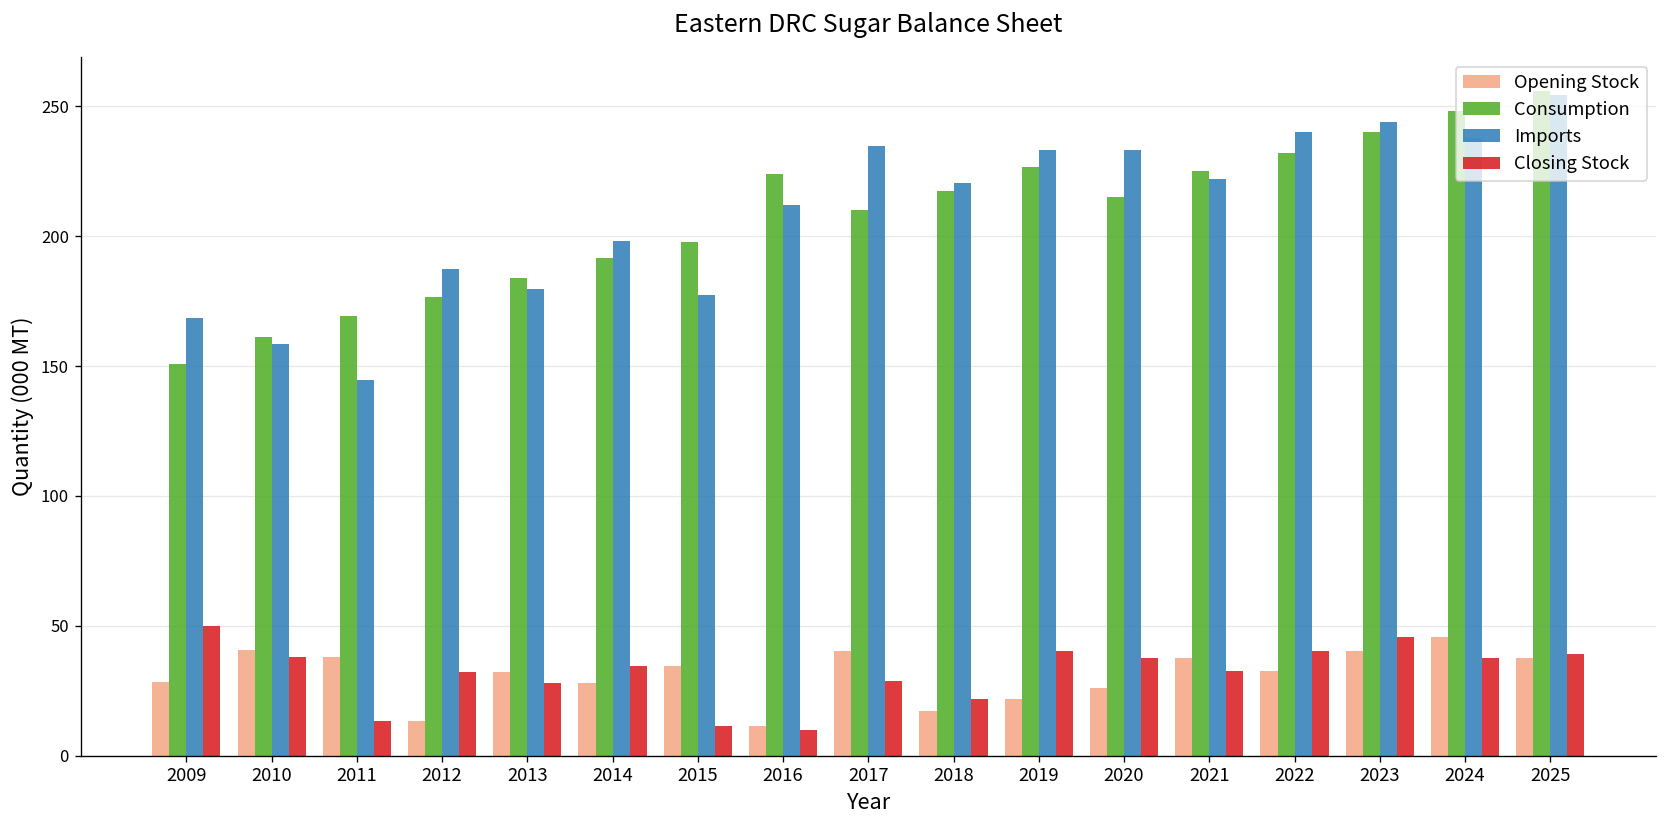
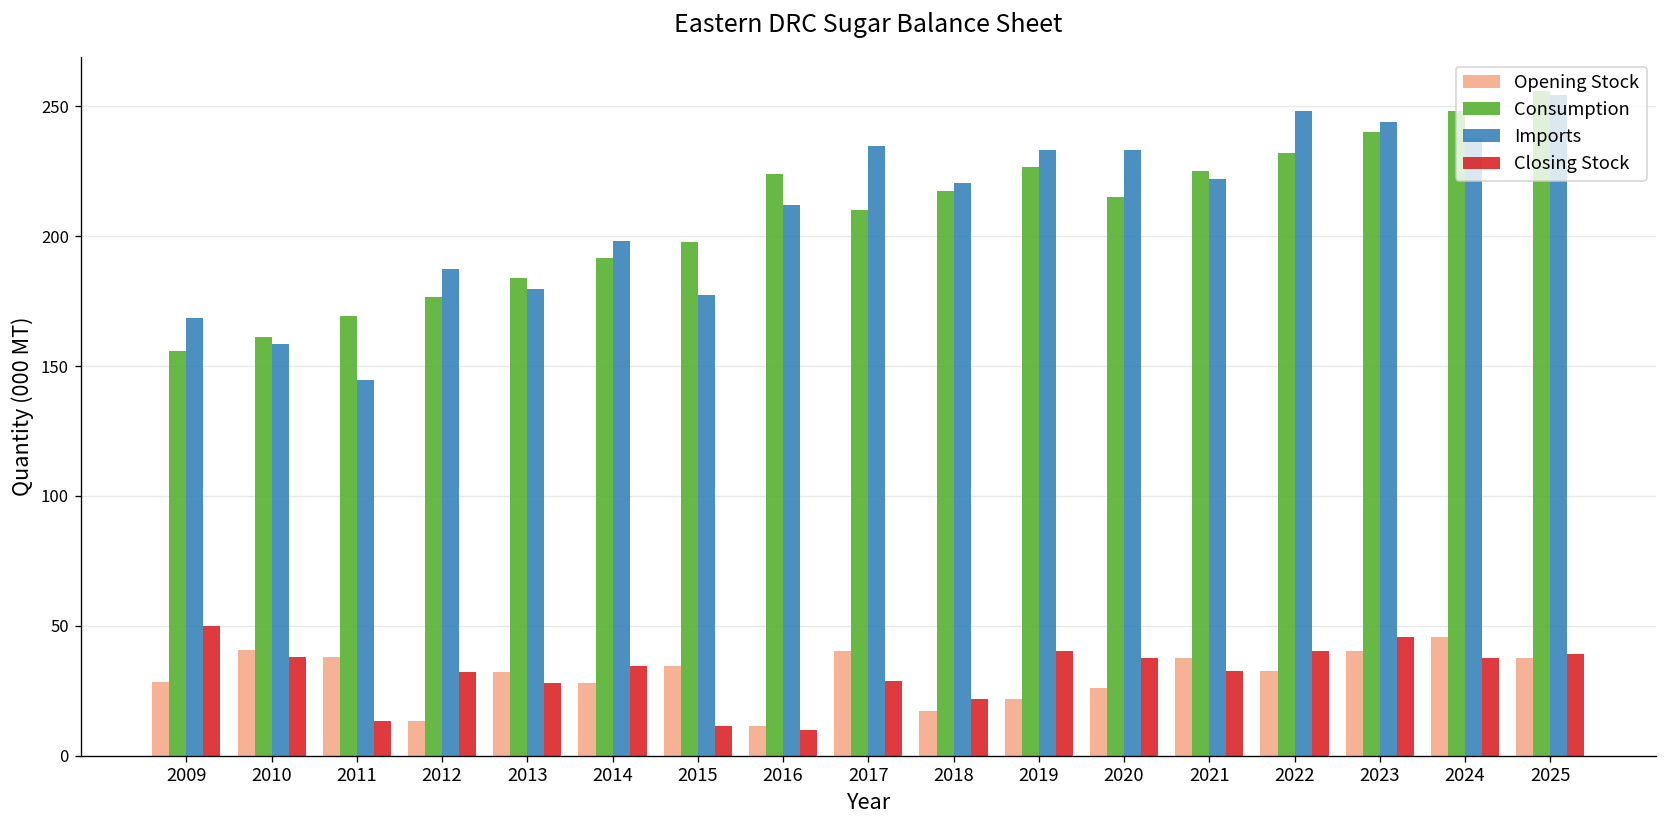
Consumption, 2009: 151 -> 156
Imports, 2022: 240 -> 248
